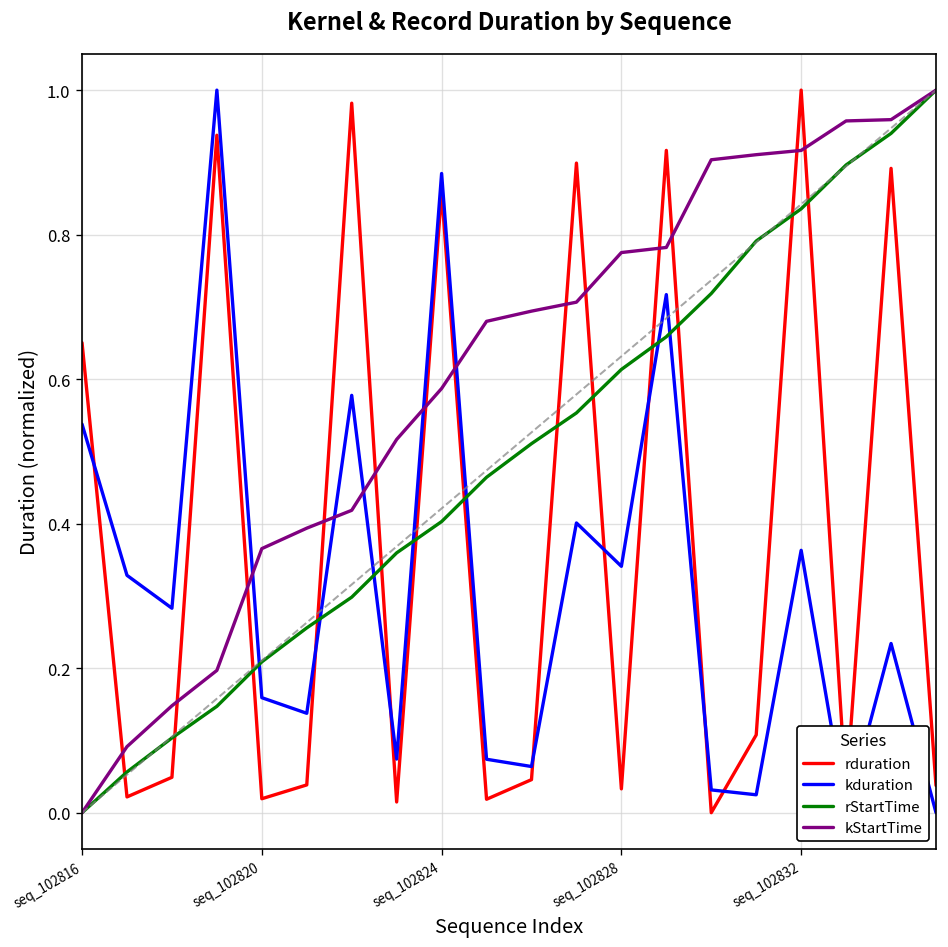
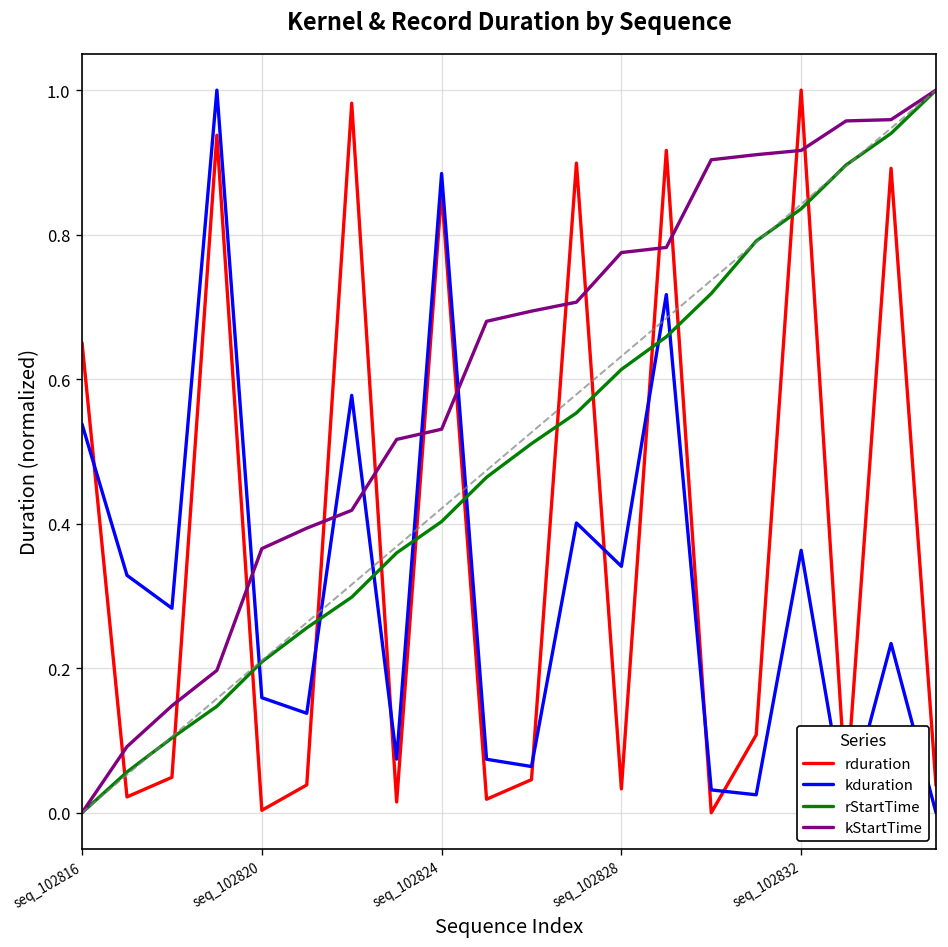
rduration, seq_102820: 0.02 -> 0.00
kStartTime, seq_102824: 0.59 -> 0.53
